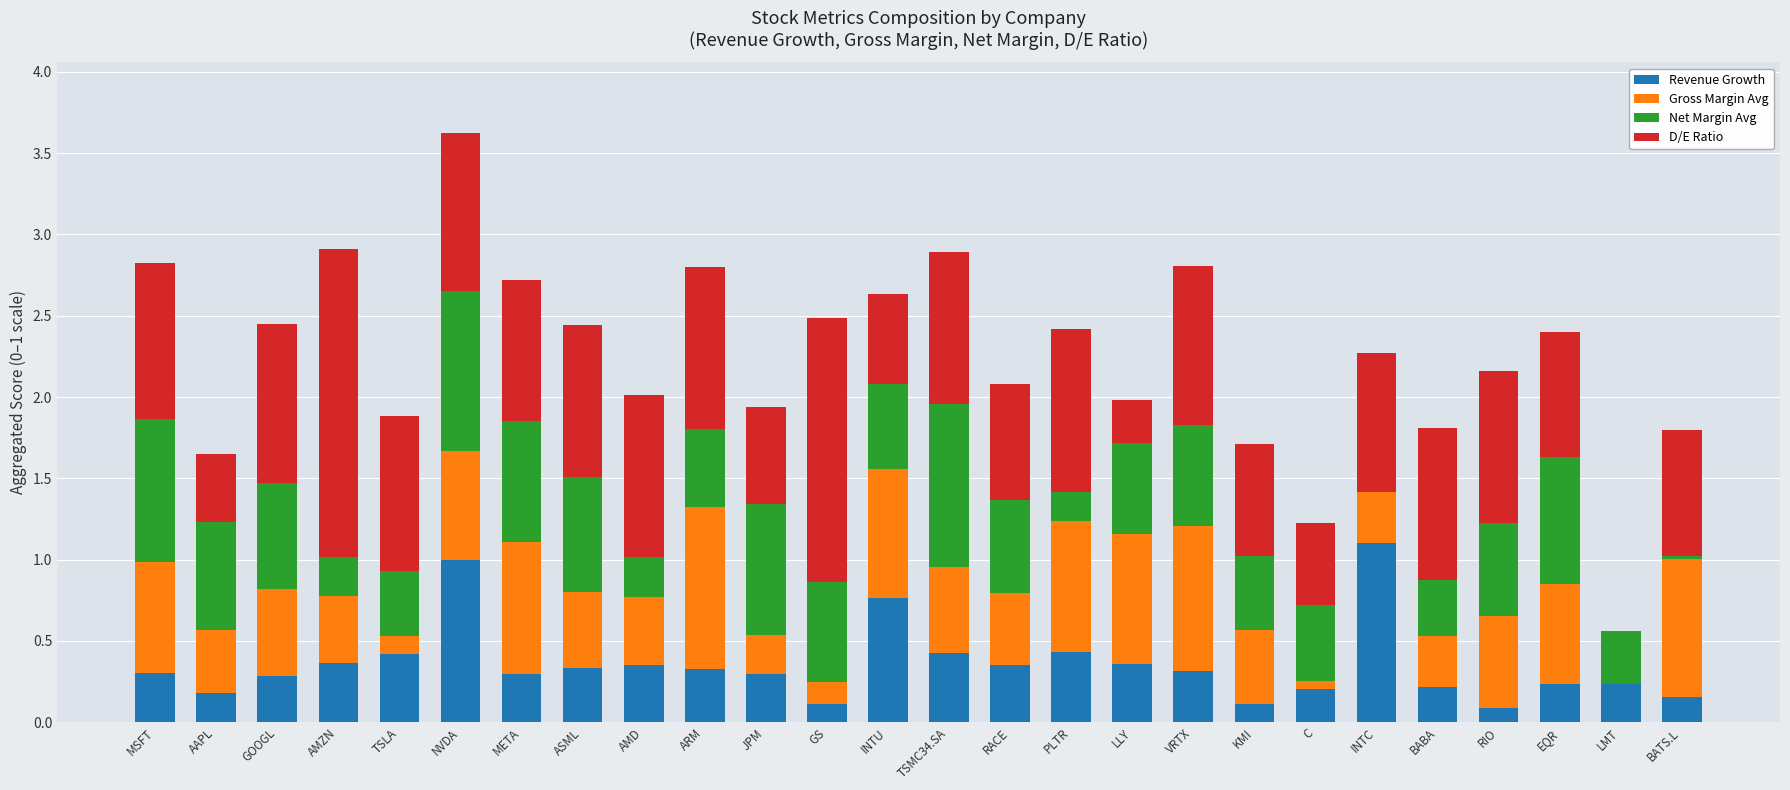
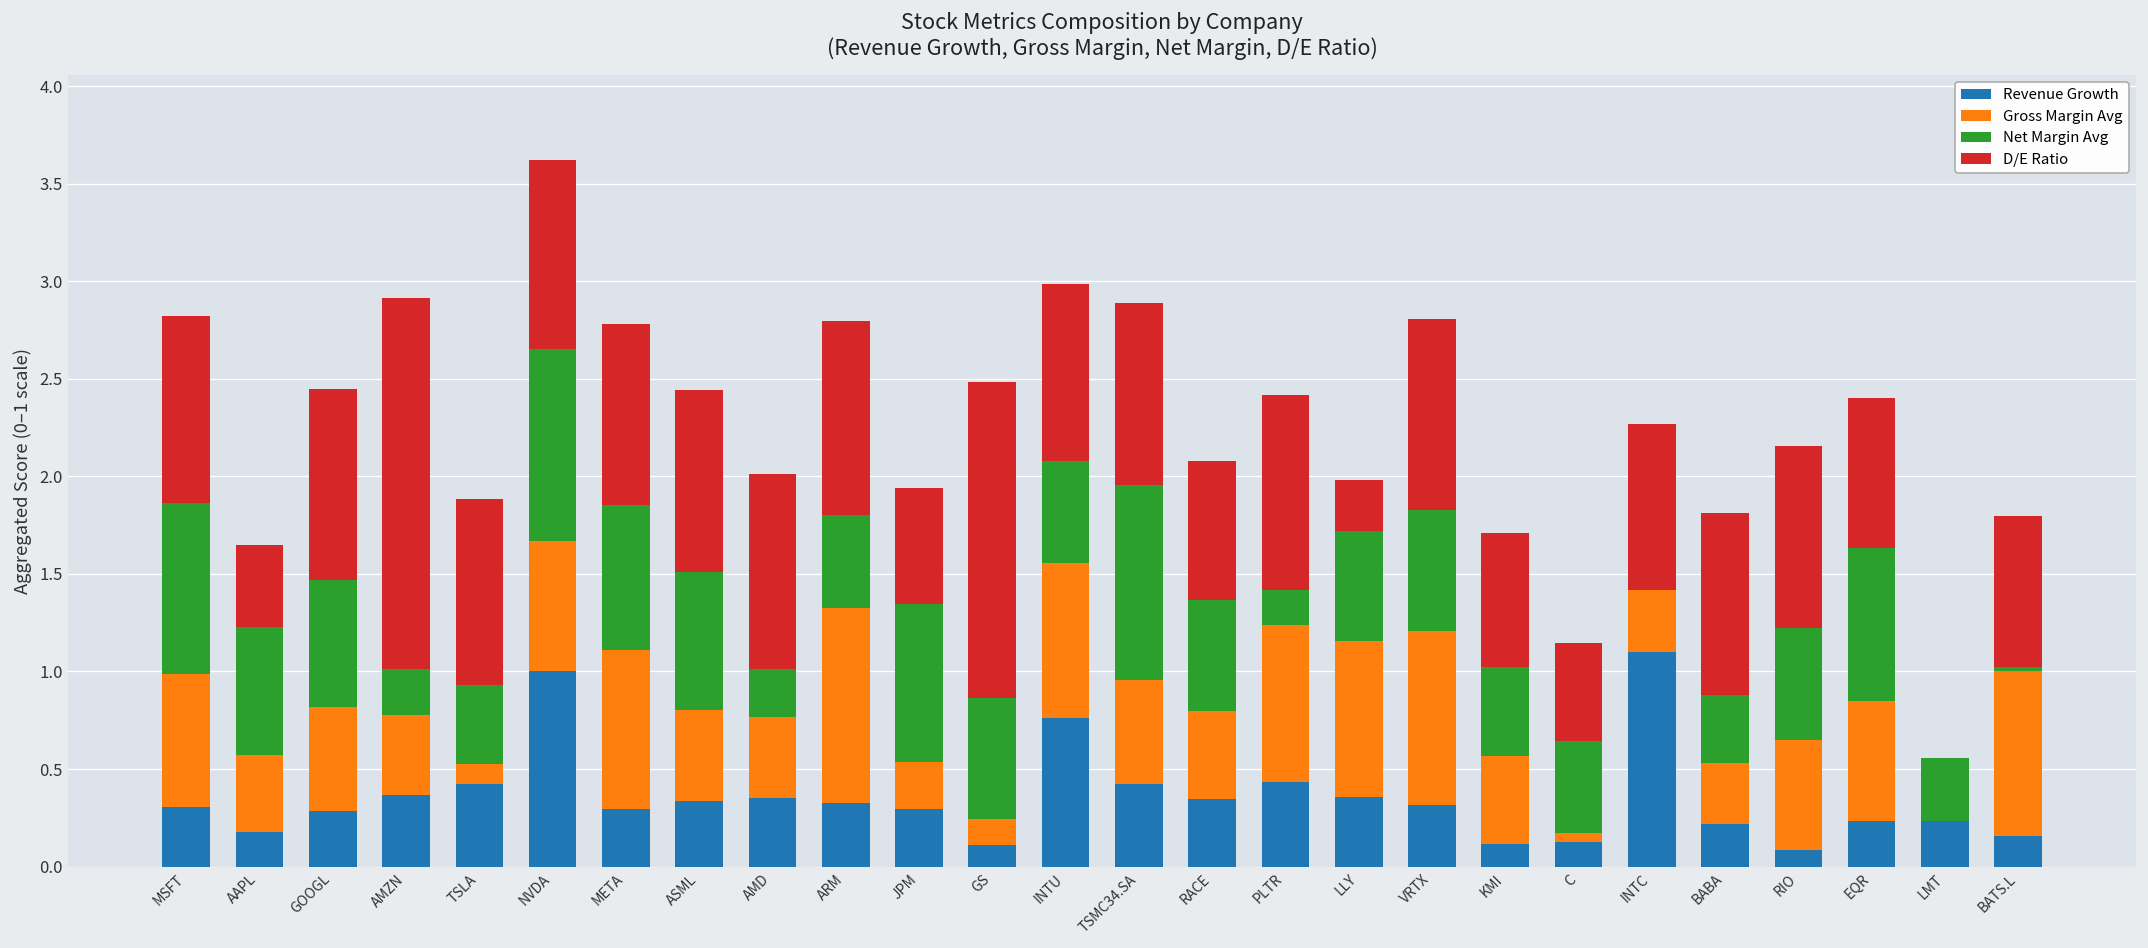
D/E Ratio, META: 0.86 -> 0.93
D/E Ratio, INTU: 0.55 -> 0.91
Revenue Growth, C: 0.20 -> 0.12
